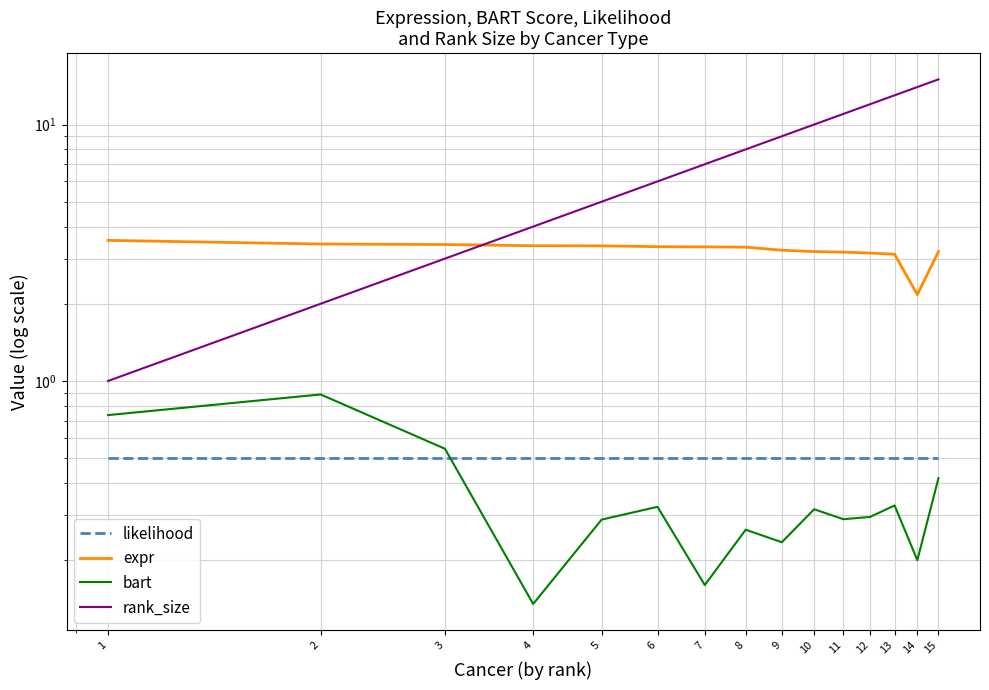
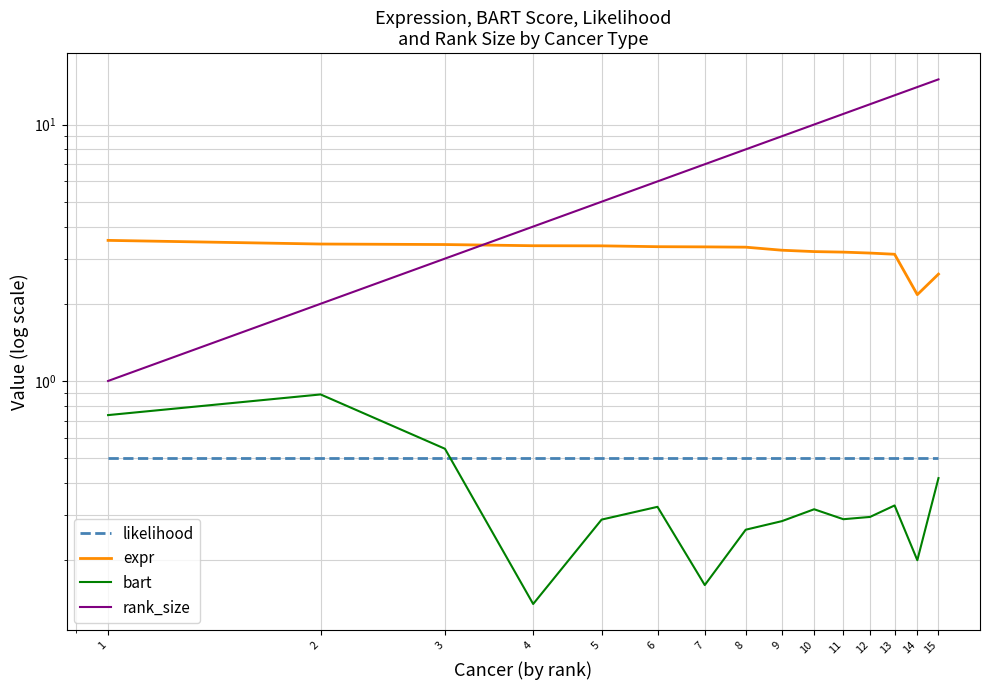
bart, 9: 0.24 -> 0.28
expr, 15: 3.2 -> 2.6
